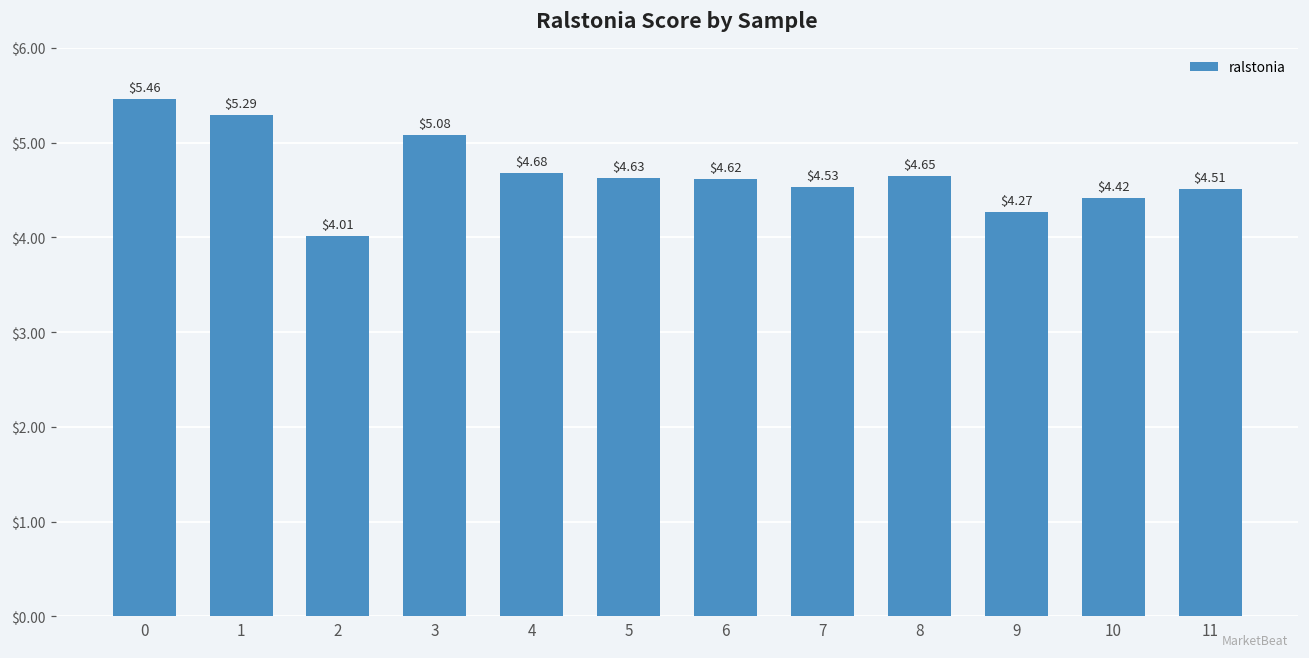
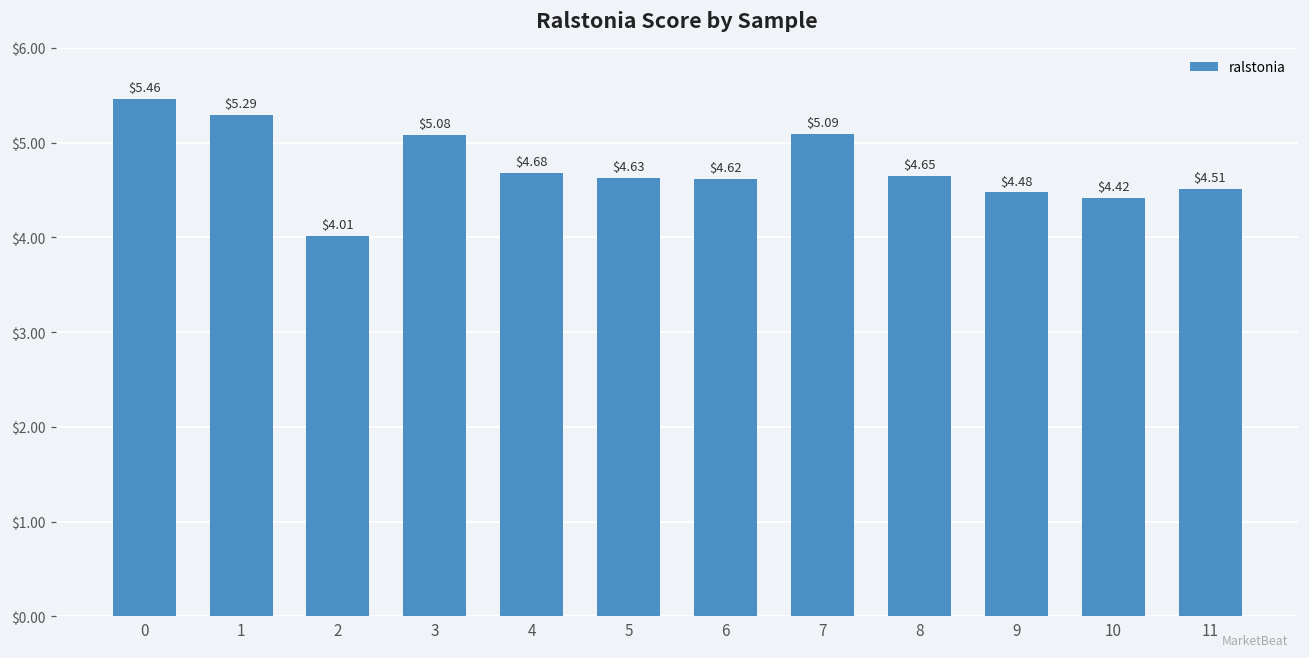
7: $4.53 -> $5.09
9: $4.27 -> $4.48
